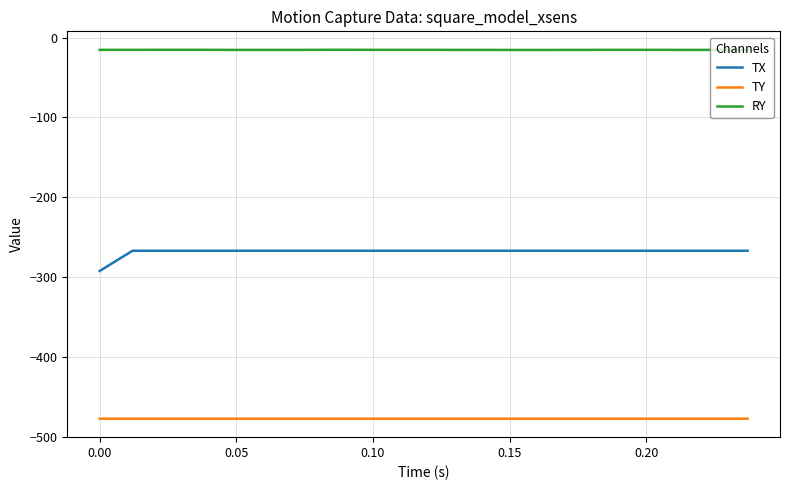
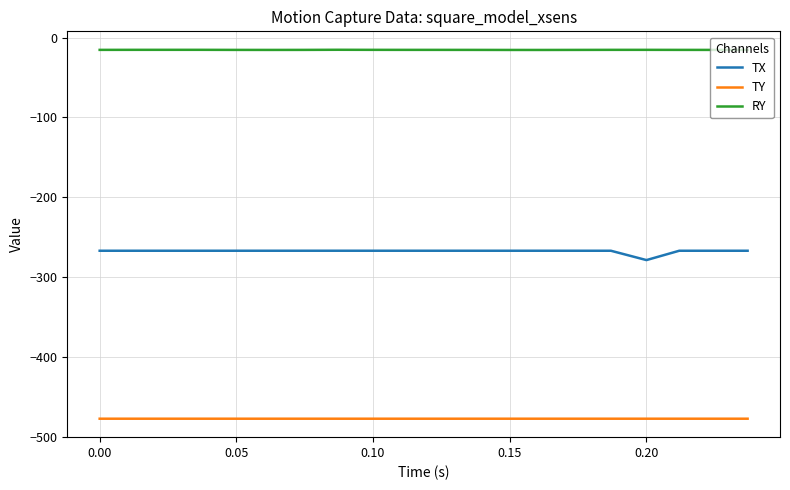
TX, 0.00: -290 -> -270
TX, 0.20: -270 -> -280
